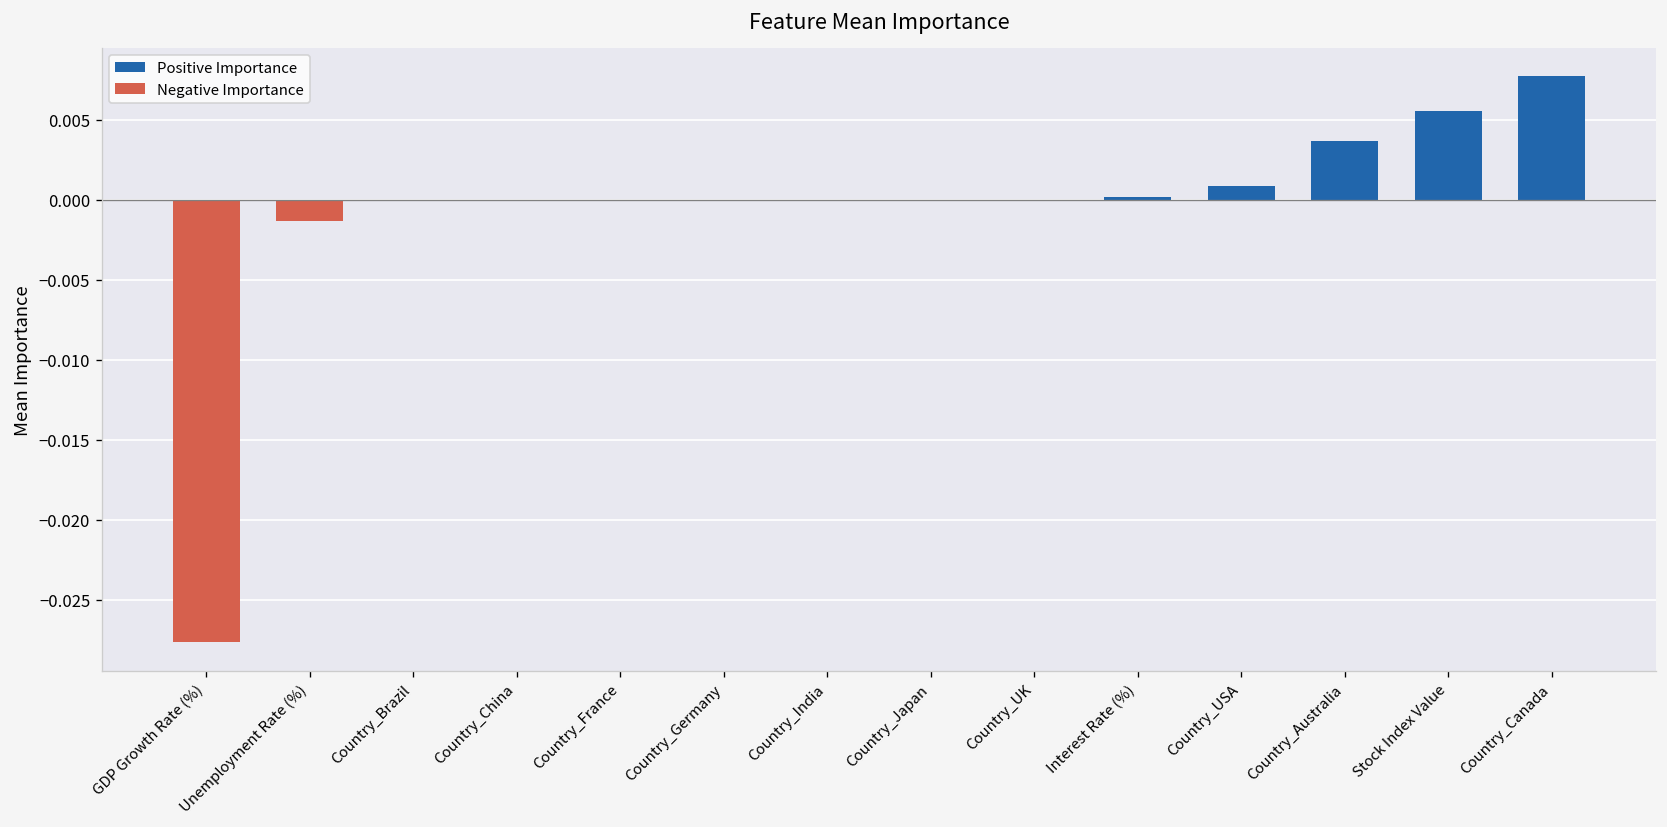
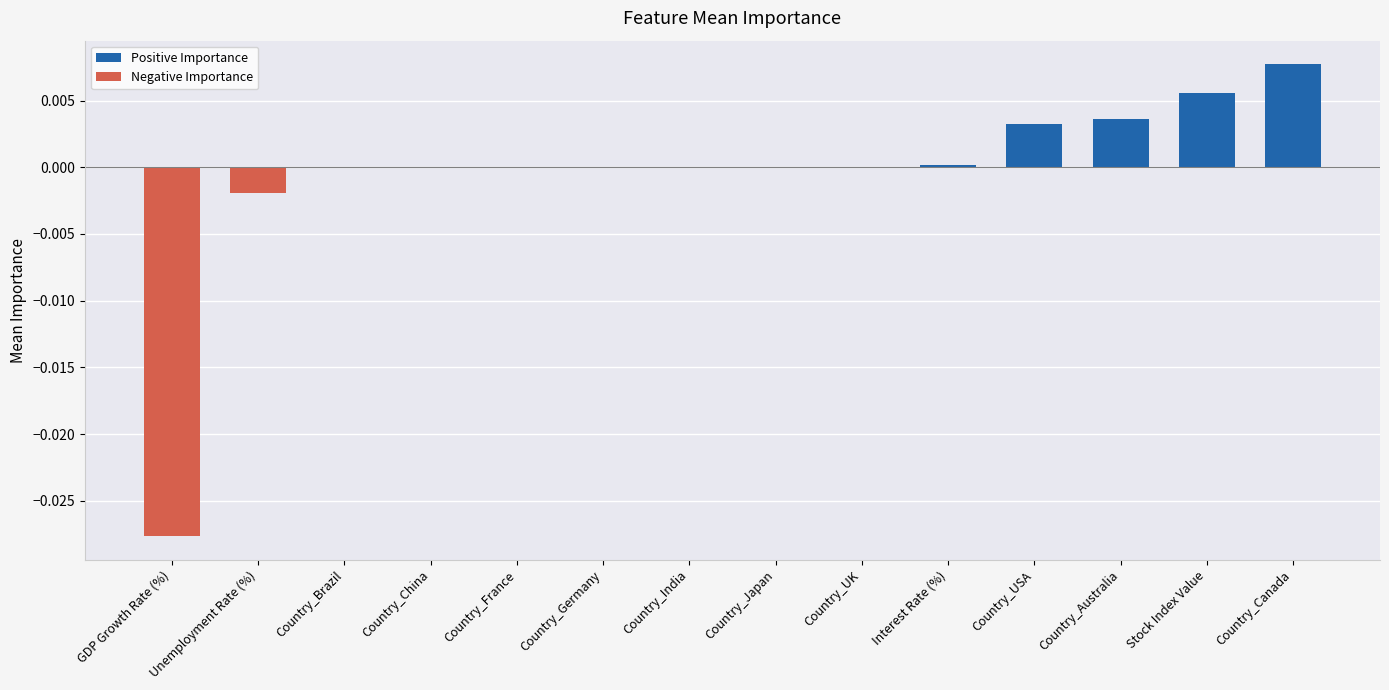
Negative Importance, Unemployment Rate (%): -0.0013 -> -0.0020
Positive Importance, Country_USA: 0.0008 -> 0.0033
